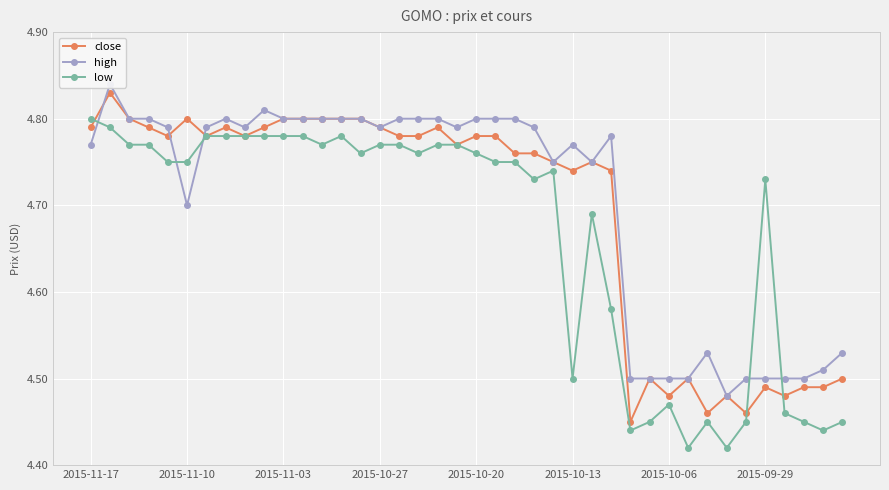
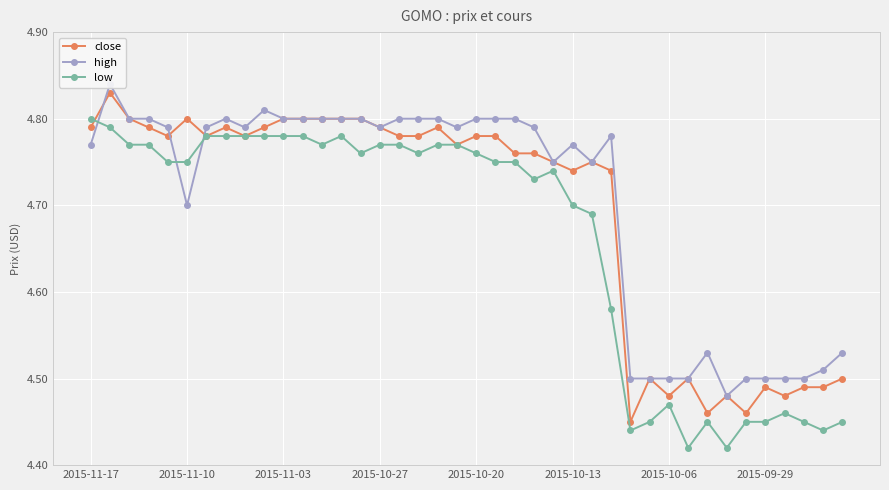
low, 2015-10-13: 4.5 -> 4.7
low, 2015-09-29: 4.73 -> 4.45
